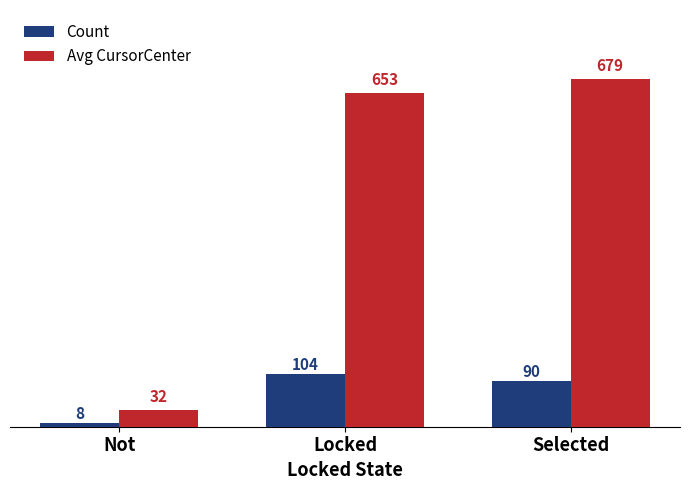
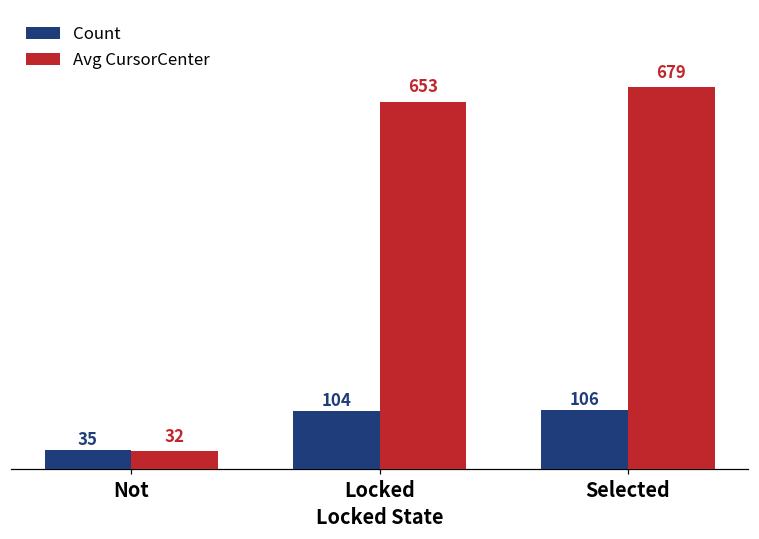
Count, Not: 8 -> 35
Count, Selected: 90 -> 106
